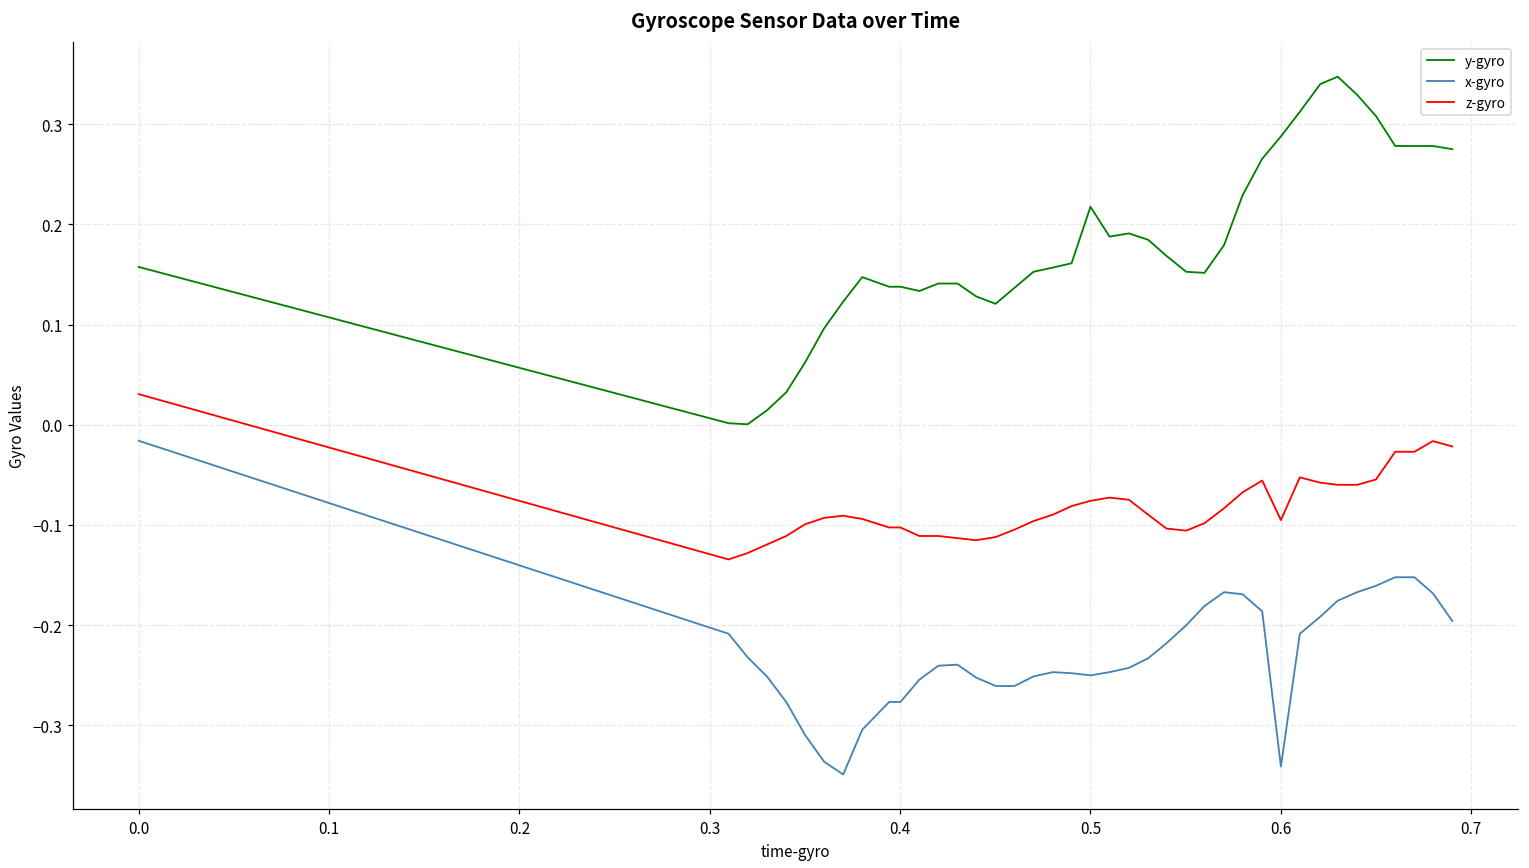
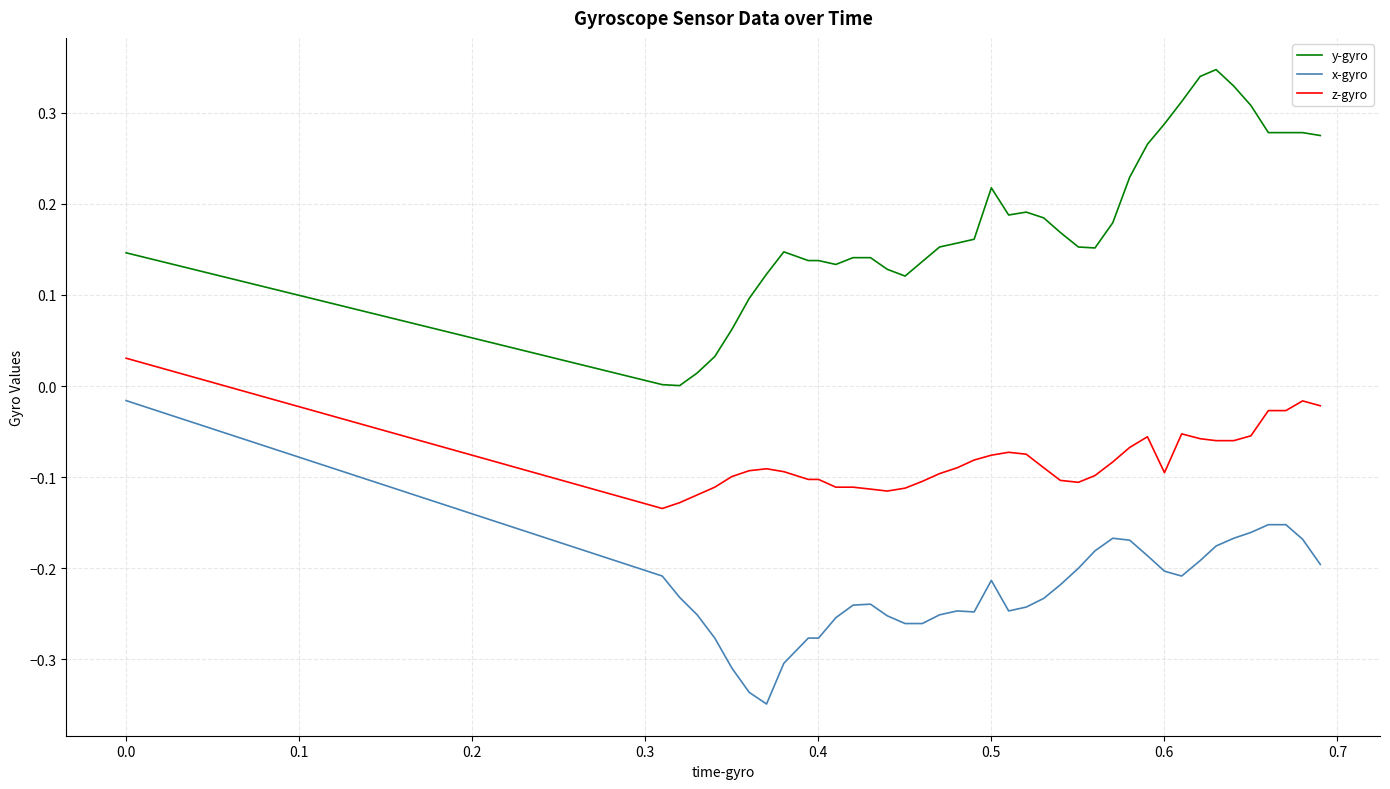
y-gyro, 0.0: 0.16 -> 0.15
x-gyro, 0.5: -0.25 -> -0.21
x-gyro, 0.6: -0.34 -> -0.20
